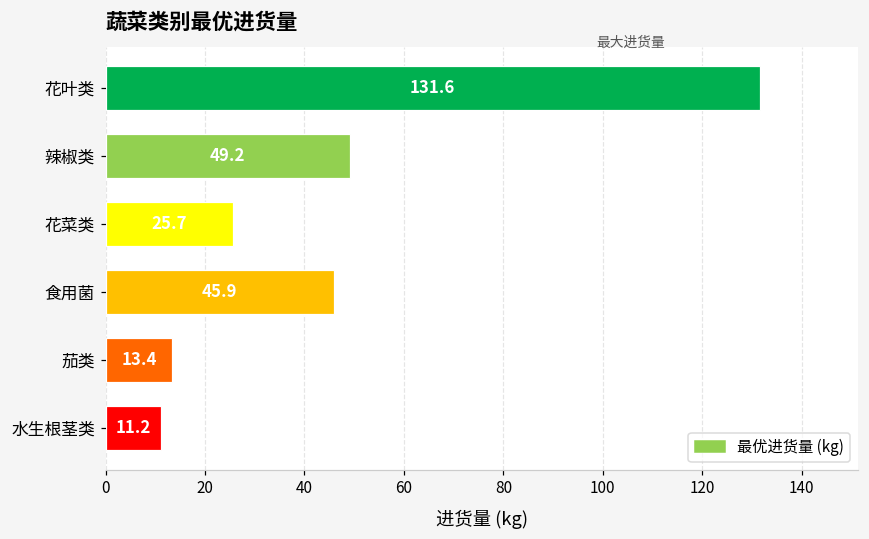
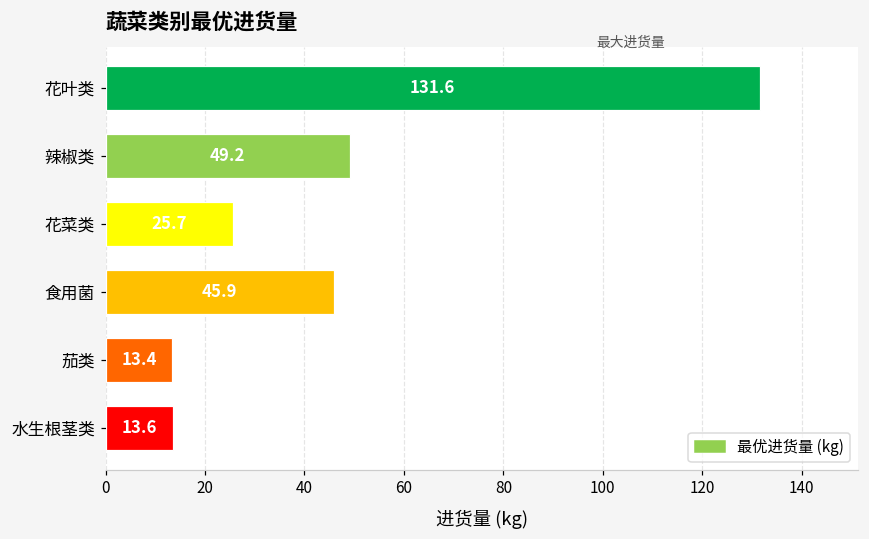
水生根茎类: 11.2 -> 13.6
